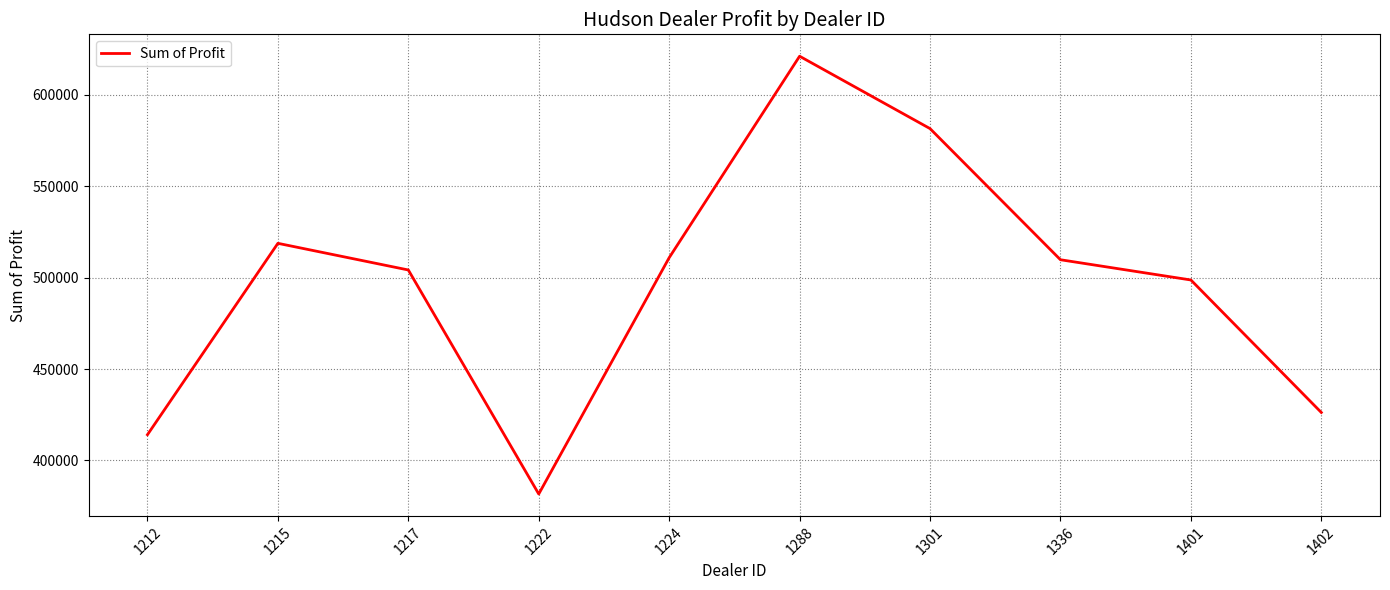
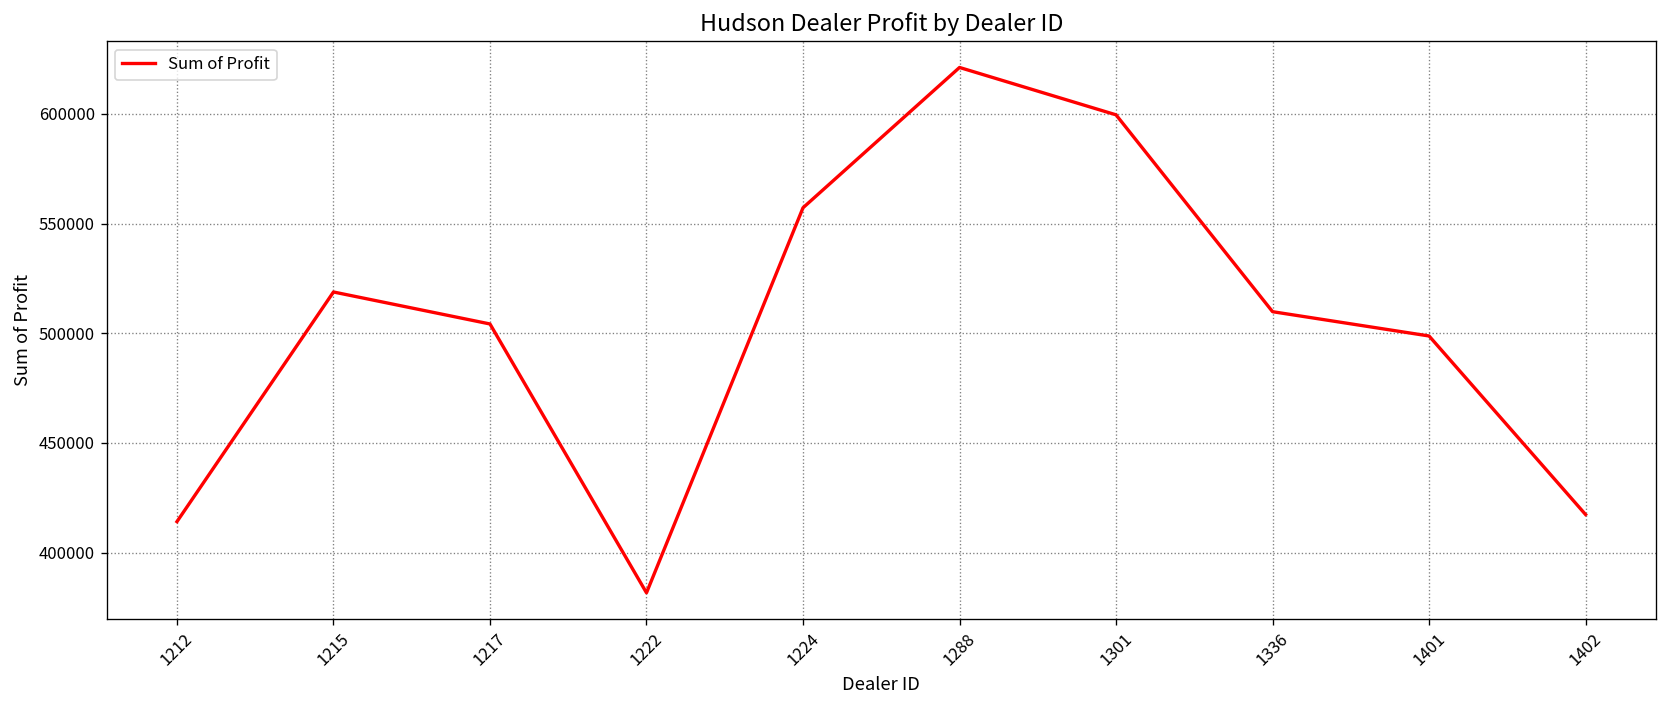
1224: 511000 -> 557000
1301: 582000 -> 600000
1402: 426000 -> 417000
